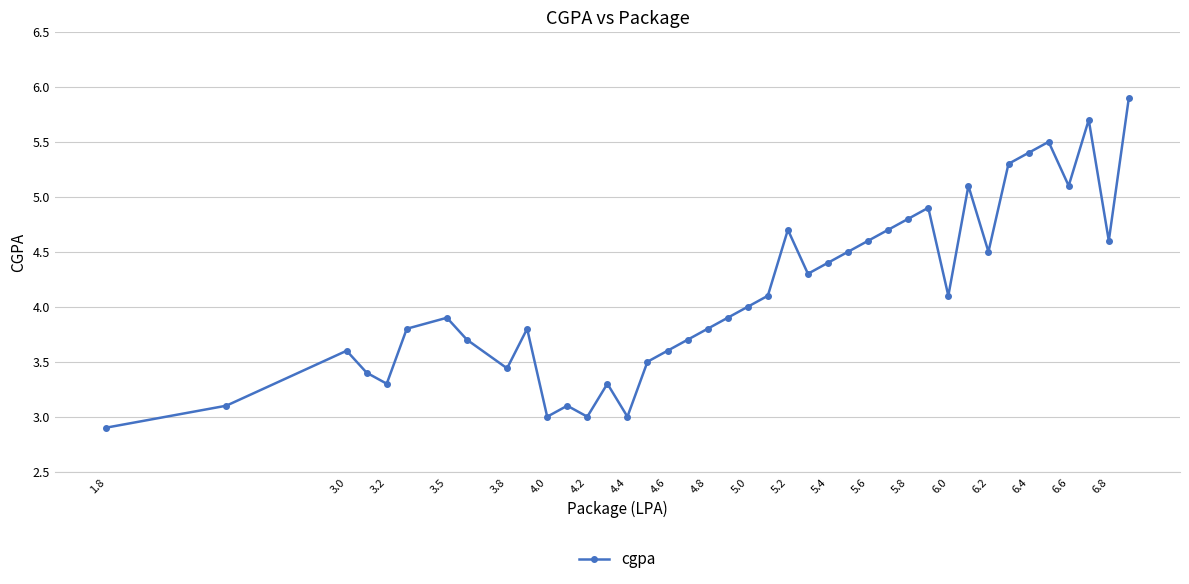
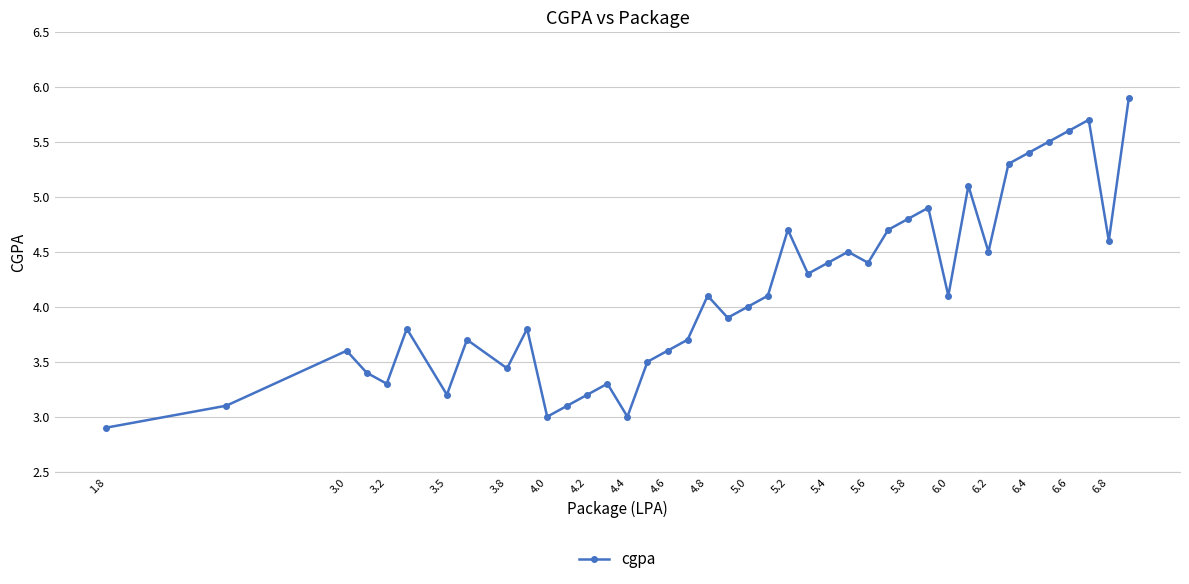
3.5: 3.9 -> 3.2
4.2: 3.0 -> 3.2
4.8: 3.8 -> 4.1
5.6: 4.6 -> 4.4
6.6: 5.1 -> 5.6
